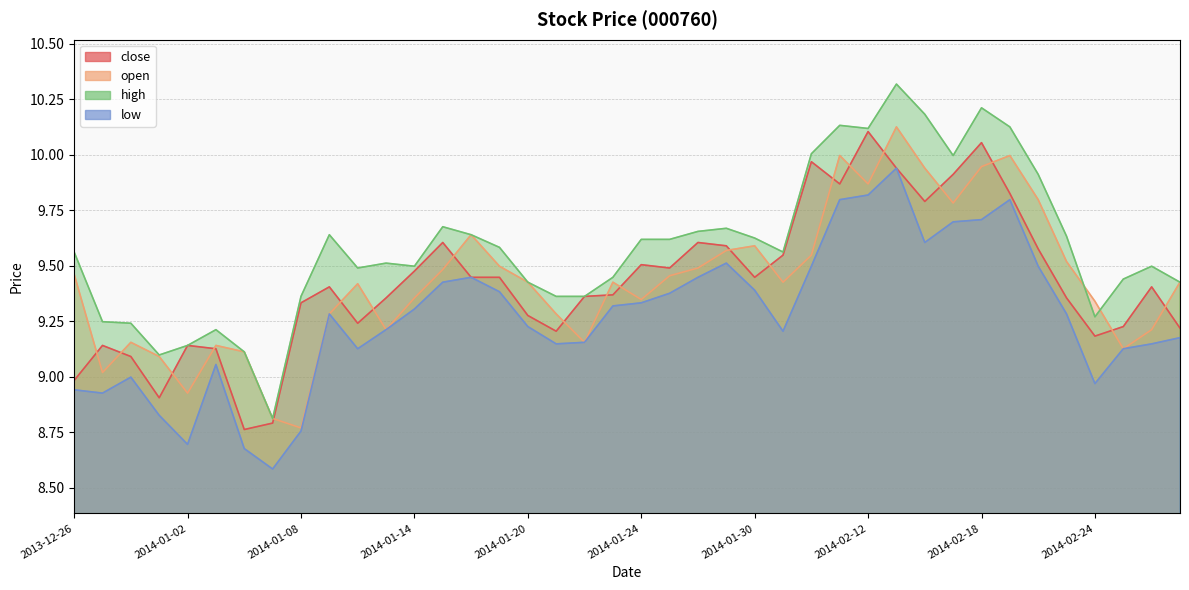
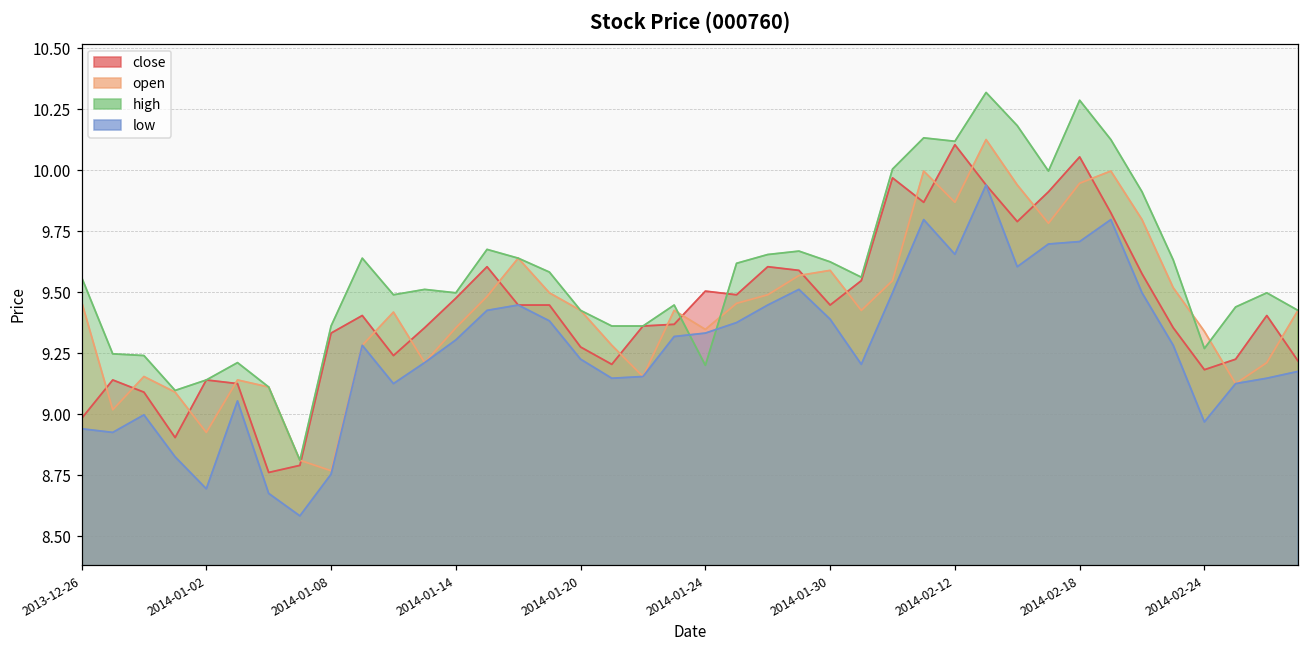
high, 2014-01-24: 9.62 -> 9.20
low, 2014-02-12: 9.82 -> 9.66
high, 2014-02-18: 10.21 -> 10.29
